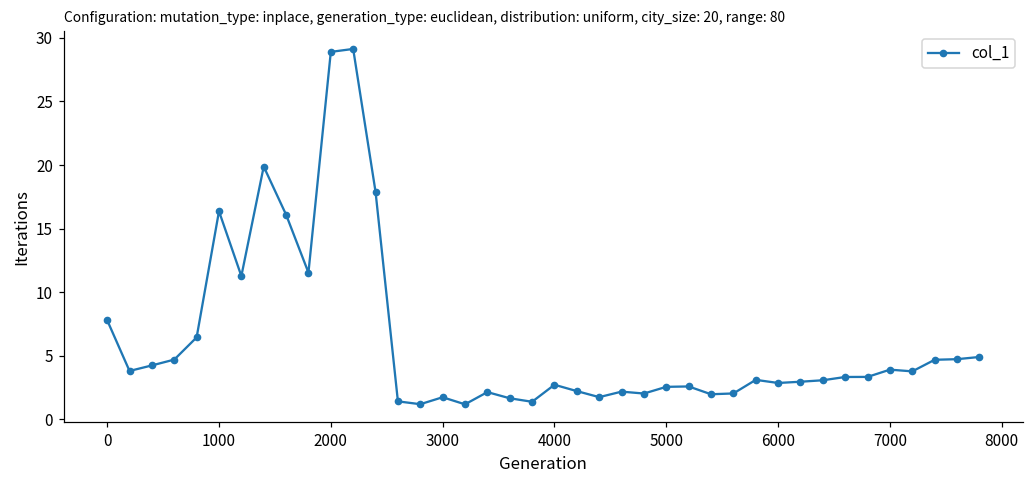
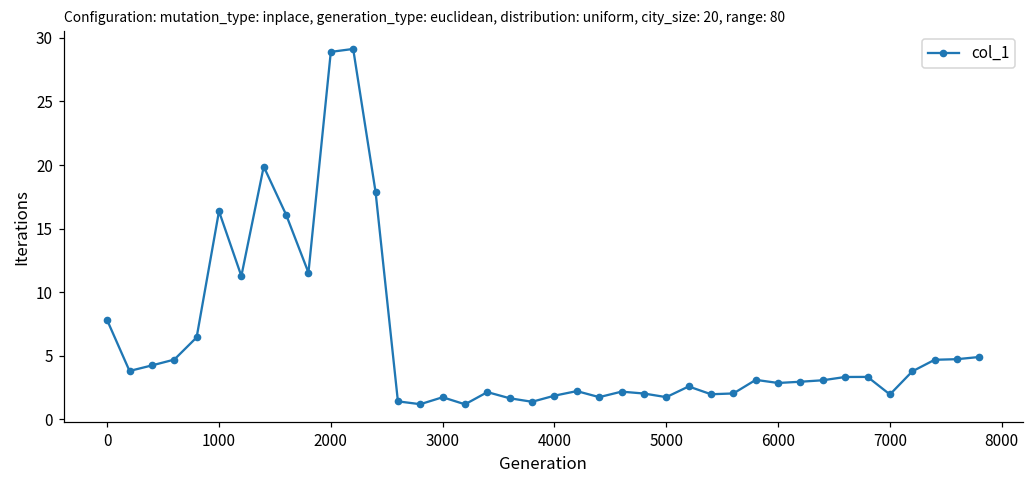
4000: 2.7 -> 1.9
5000: 2.5 -> 1.7
7000: 3.9 -> 1.9
